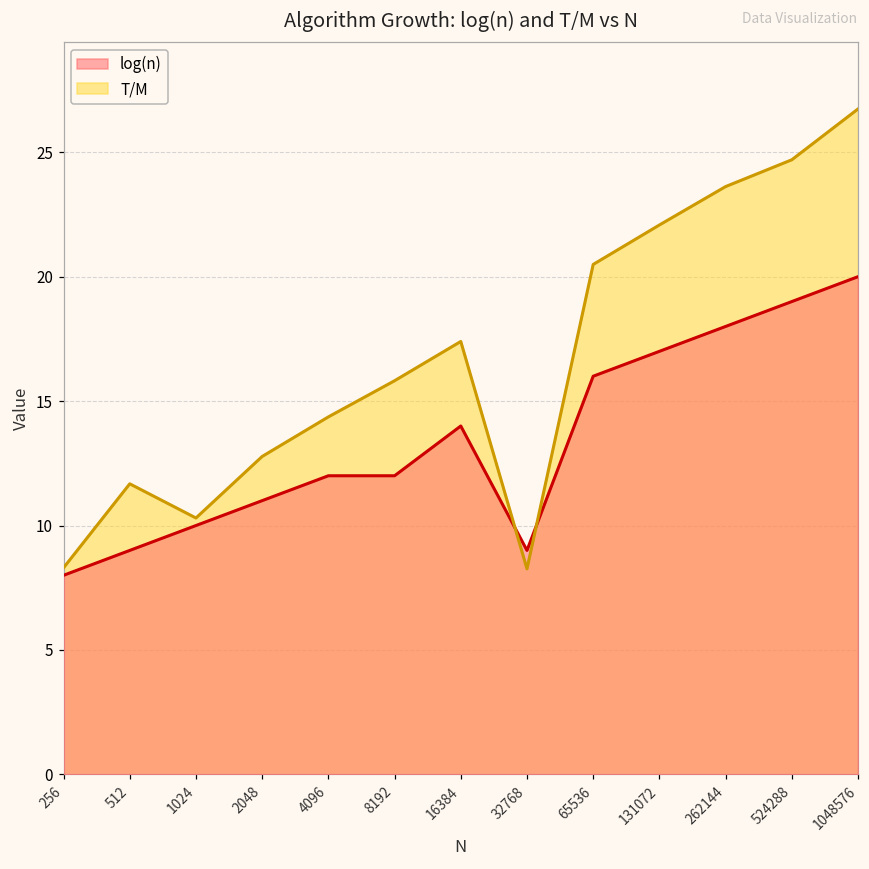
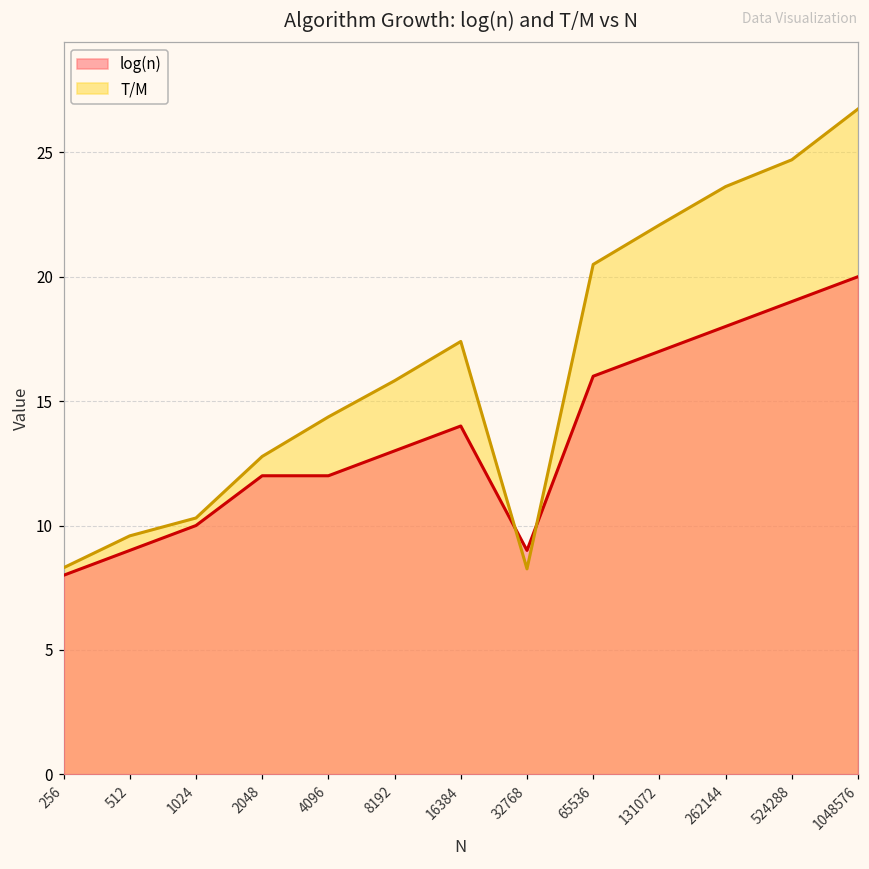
T/M, 512: 11.7 -> 9.6
log(n), 2048: 11 -> 12
log(n), 8192: 12 -> 13
